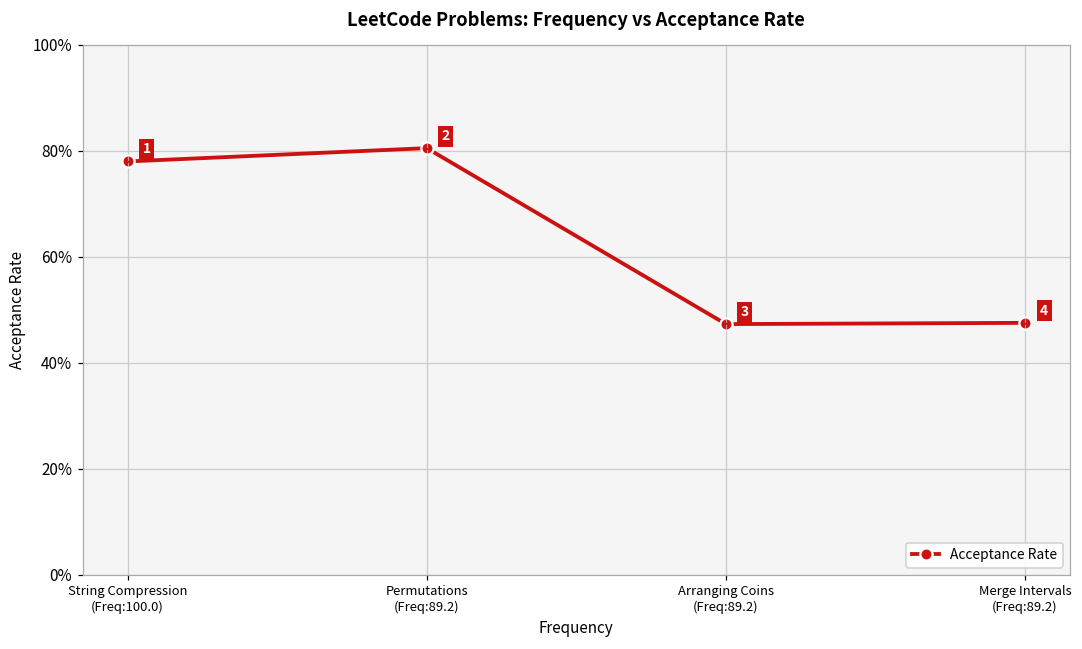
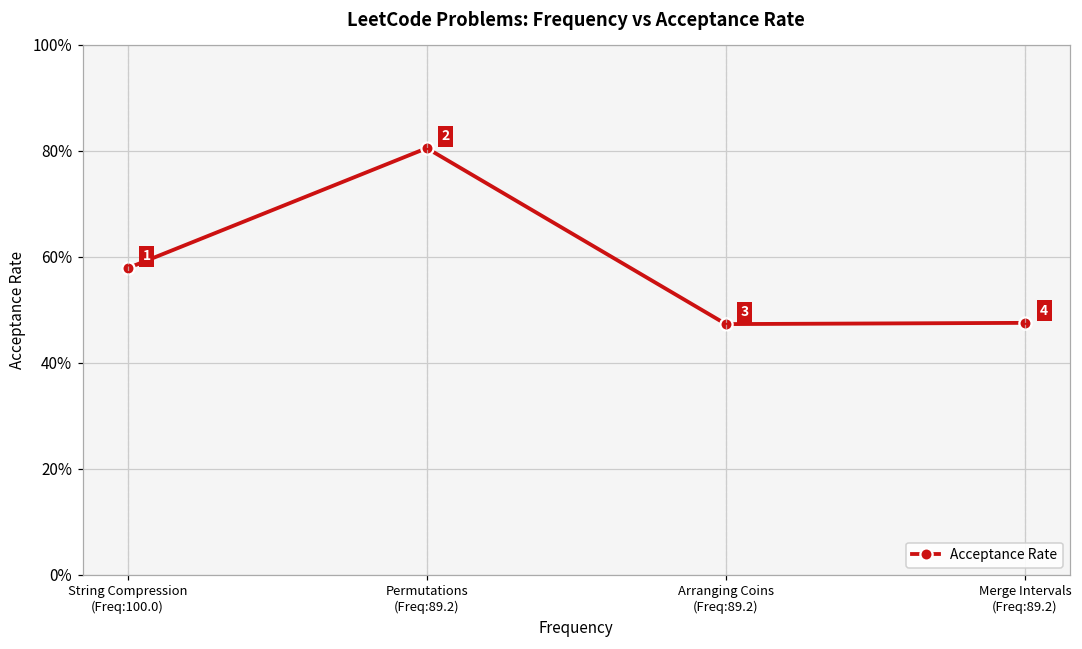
String Compression (Freq:100.0): 78% -> 58%
